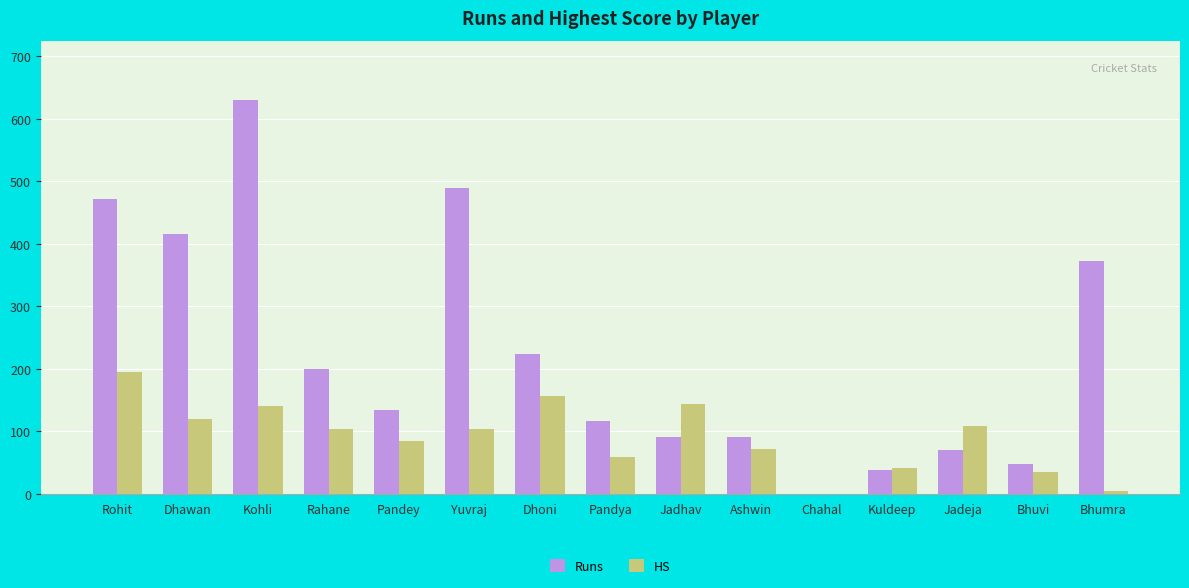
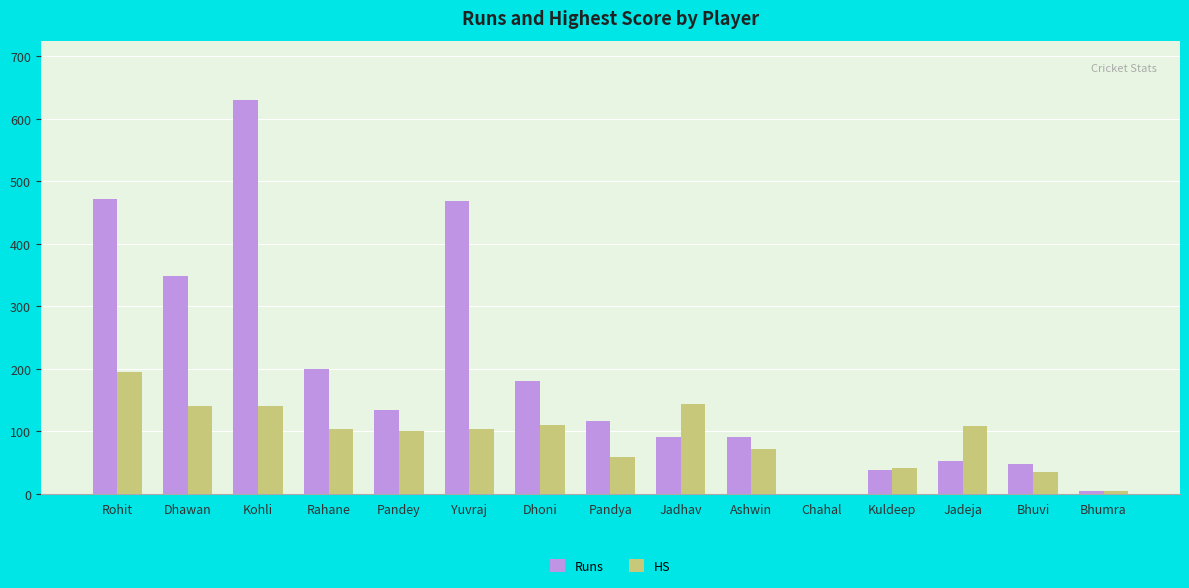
Runs, Dhawan: 420 -> 350
HS, Dhawan: 120 -> 140
HS, Pandey: 80 -> 100
Runs, Yuvraj: 490 -> 470
Runs, Dhoni: 220 -> 180
HS, Dhoni: 160 -> 110
Runs, Jadeja: 70 -> 50
Runs, Bhumra: 370 -> 0
